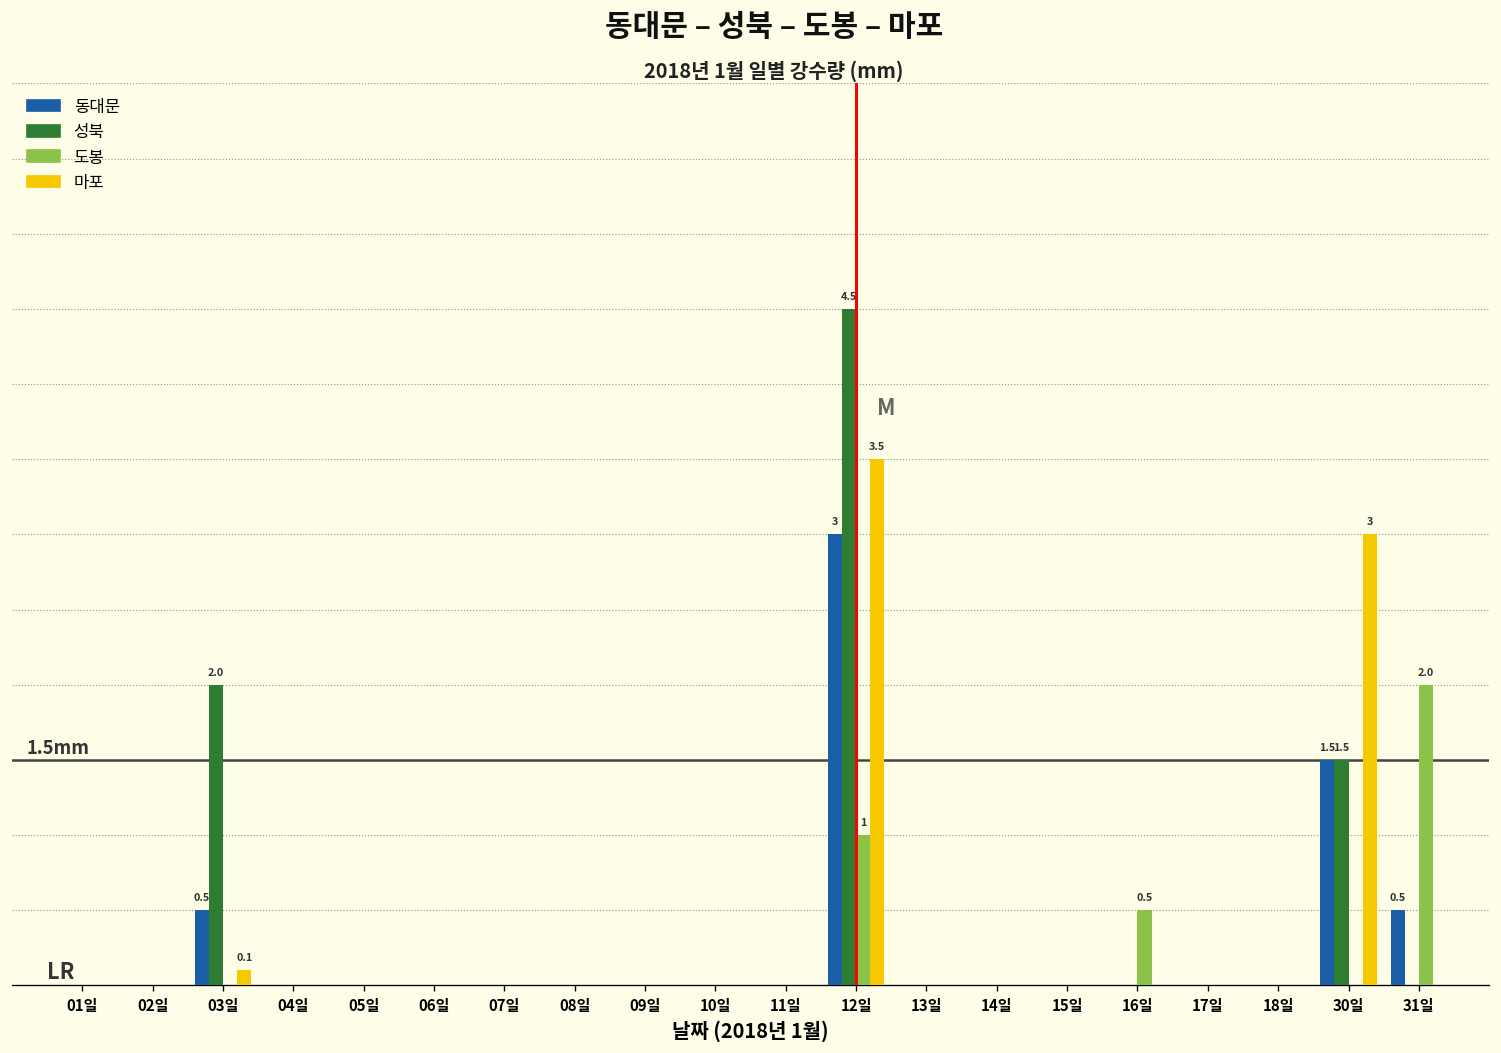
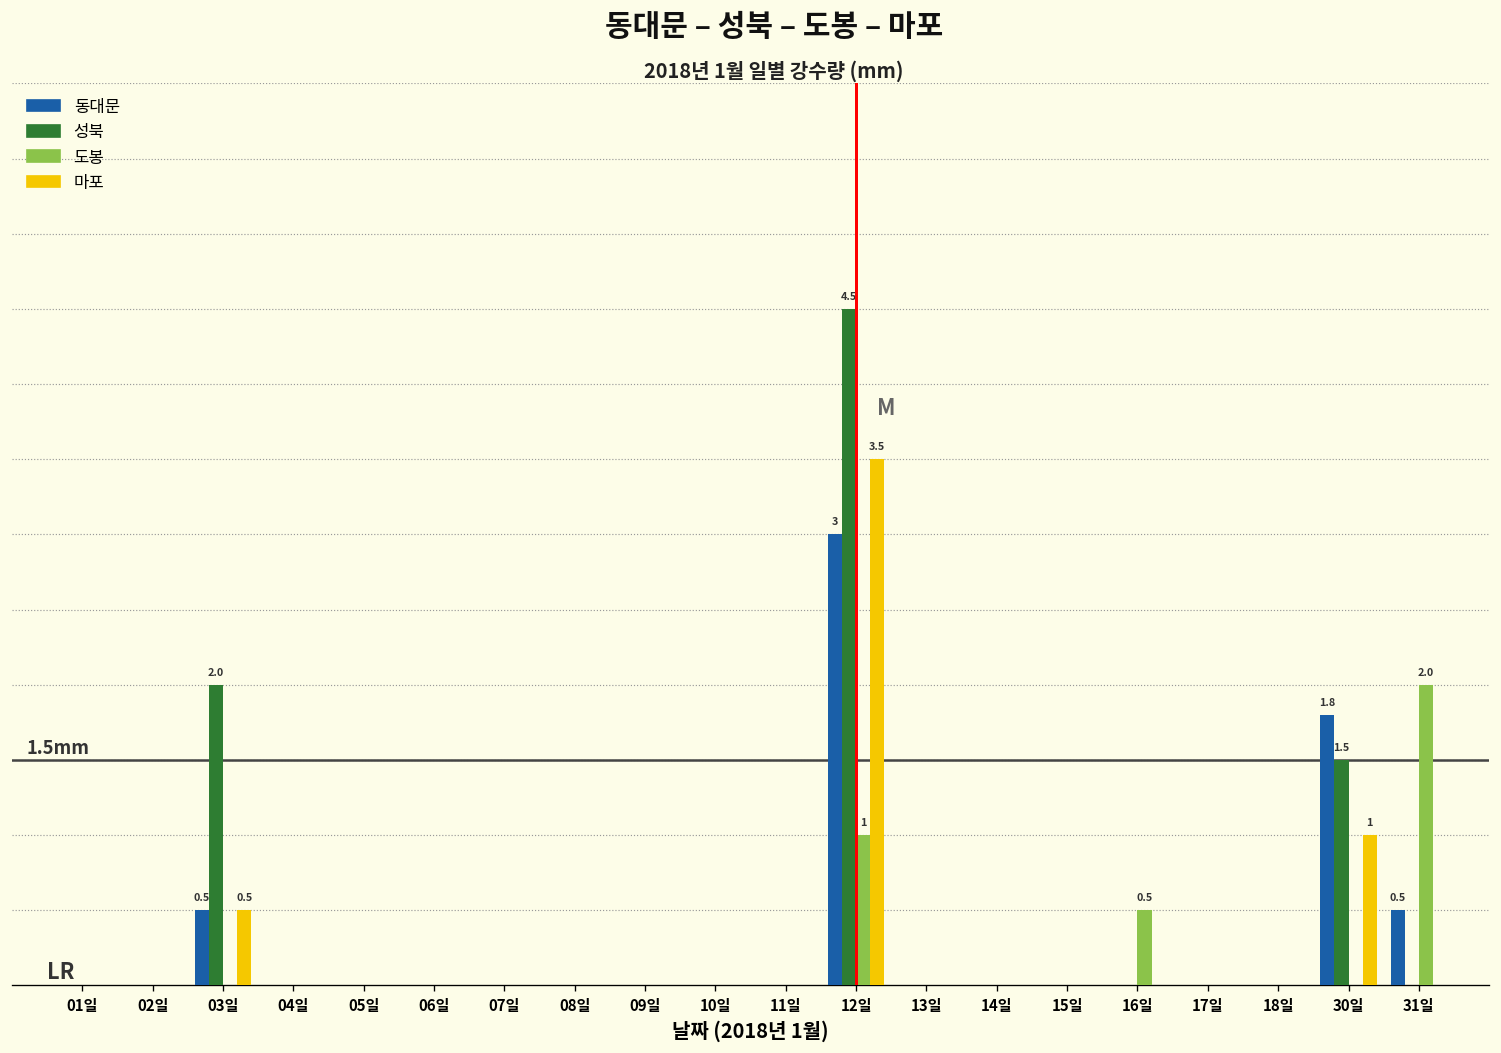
마포, 03일: 0.1 -> 0.5
동대문, 30일: 1.5 -> 1.8
마포, 30일: 3 -> 1
